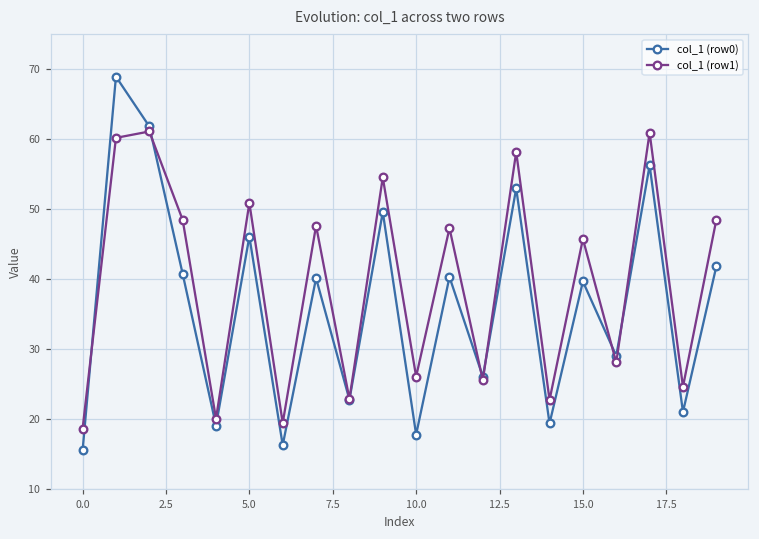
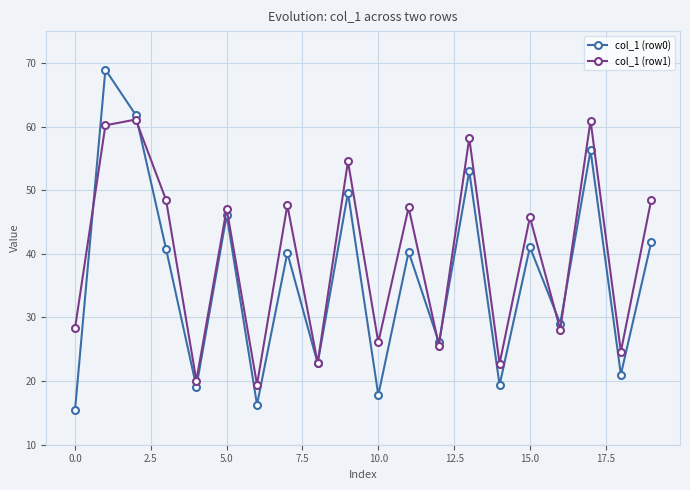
col_1 (row1), 0.0: 19 -> 28
col_1 (row1), 5.0: 51 -> 47
col_1 (row0), 15.0: 40 -> 41
